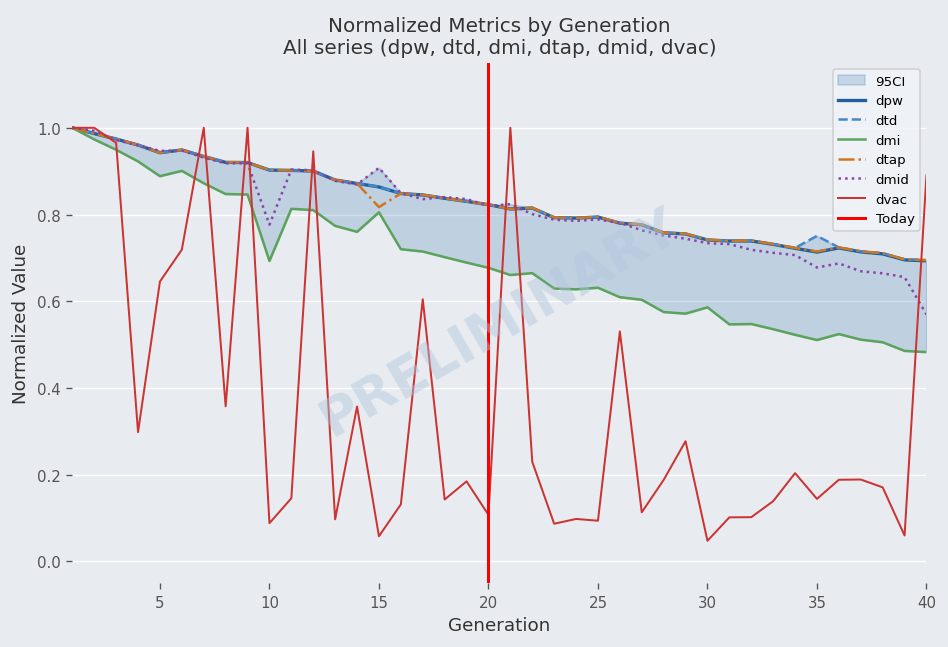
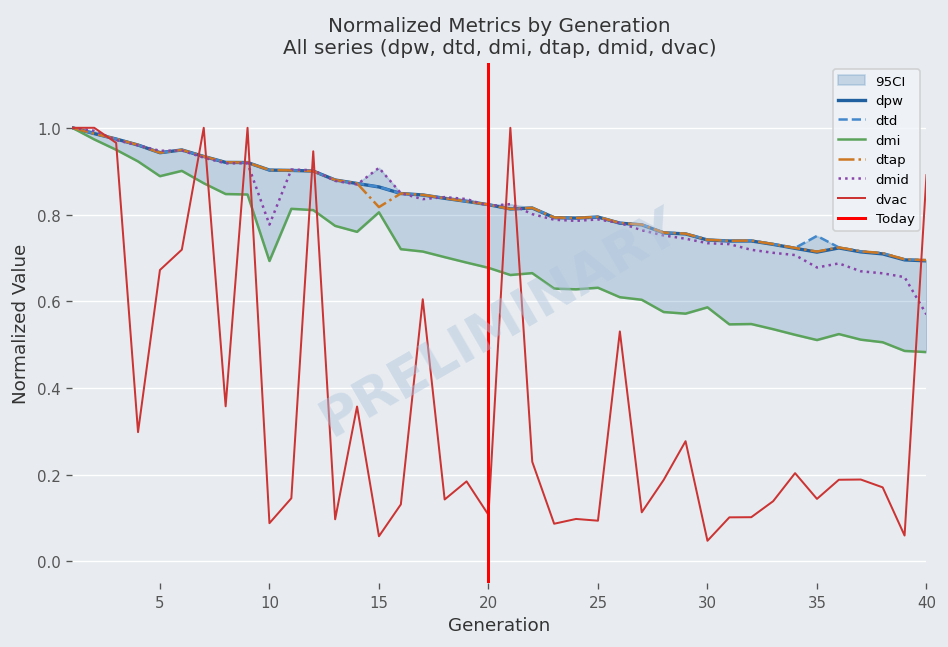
dvac, 5: 0.65 -> 0.67
